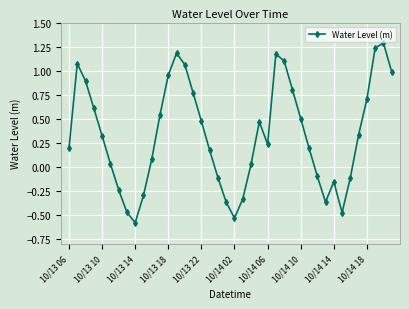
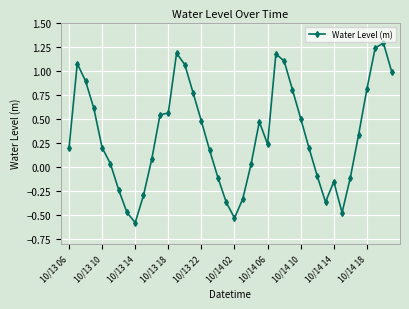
10/13 10: 0.3 -> 0.2
10/13 18: 1.0 -> 0.6
10/14 18: 0.7 -> 0.8
